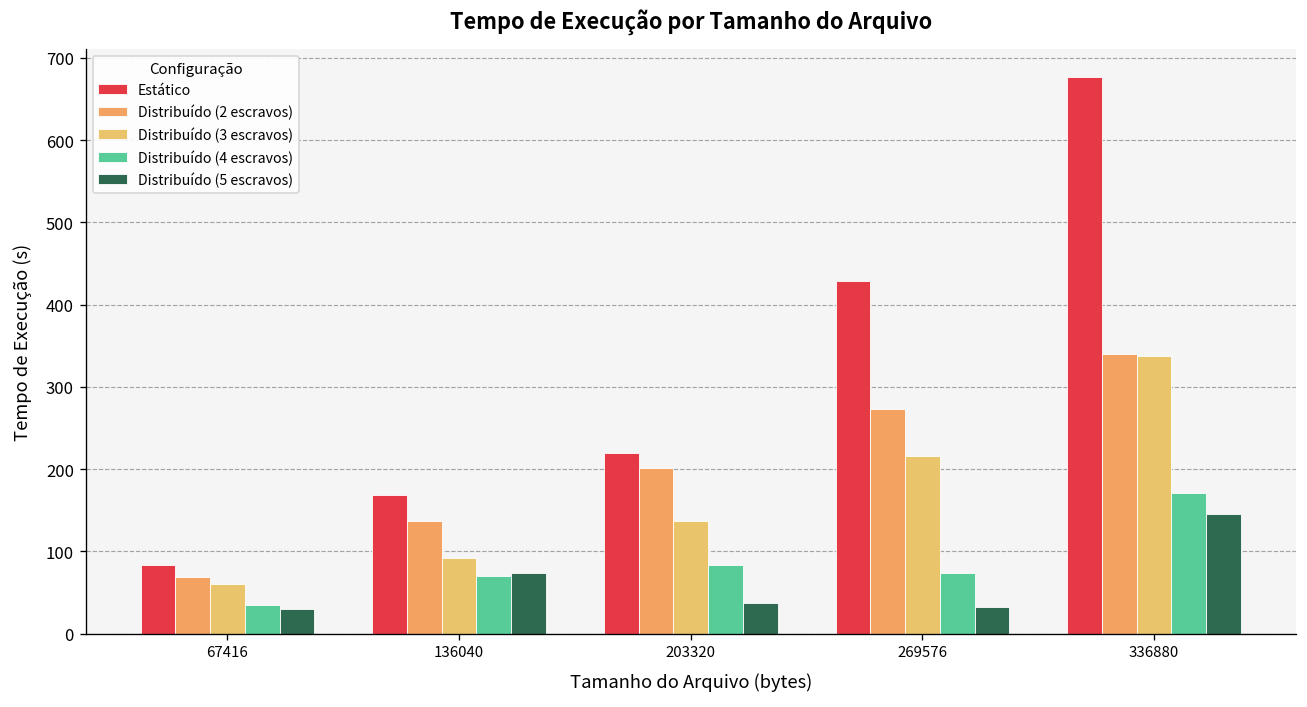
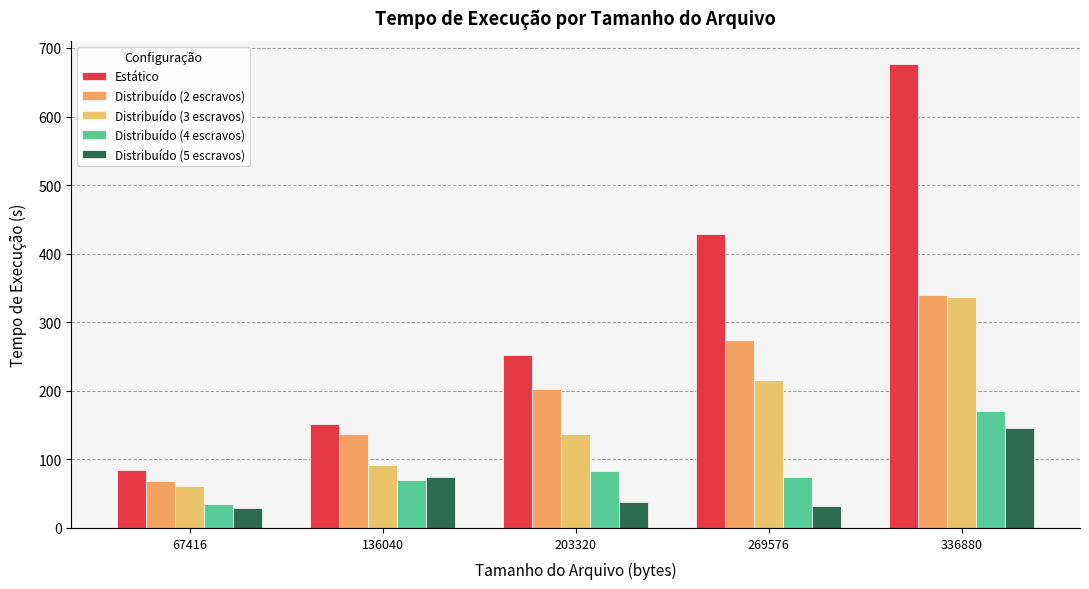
Estático, 136040: 170 -> 150
Estático, 203320: 220 -> 250
